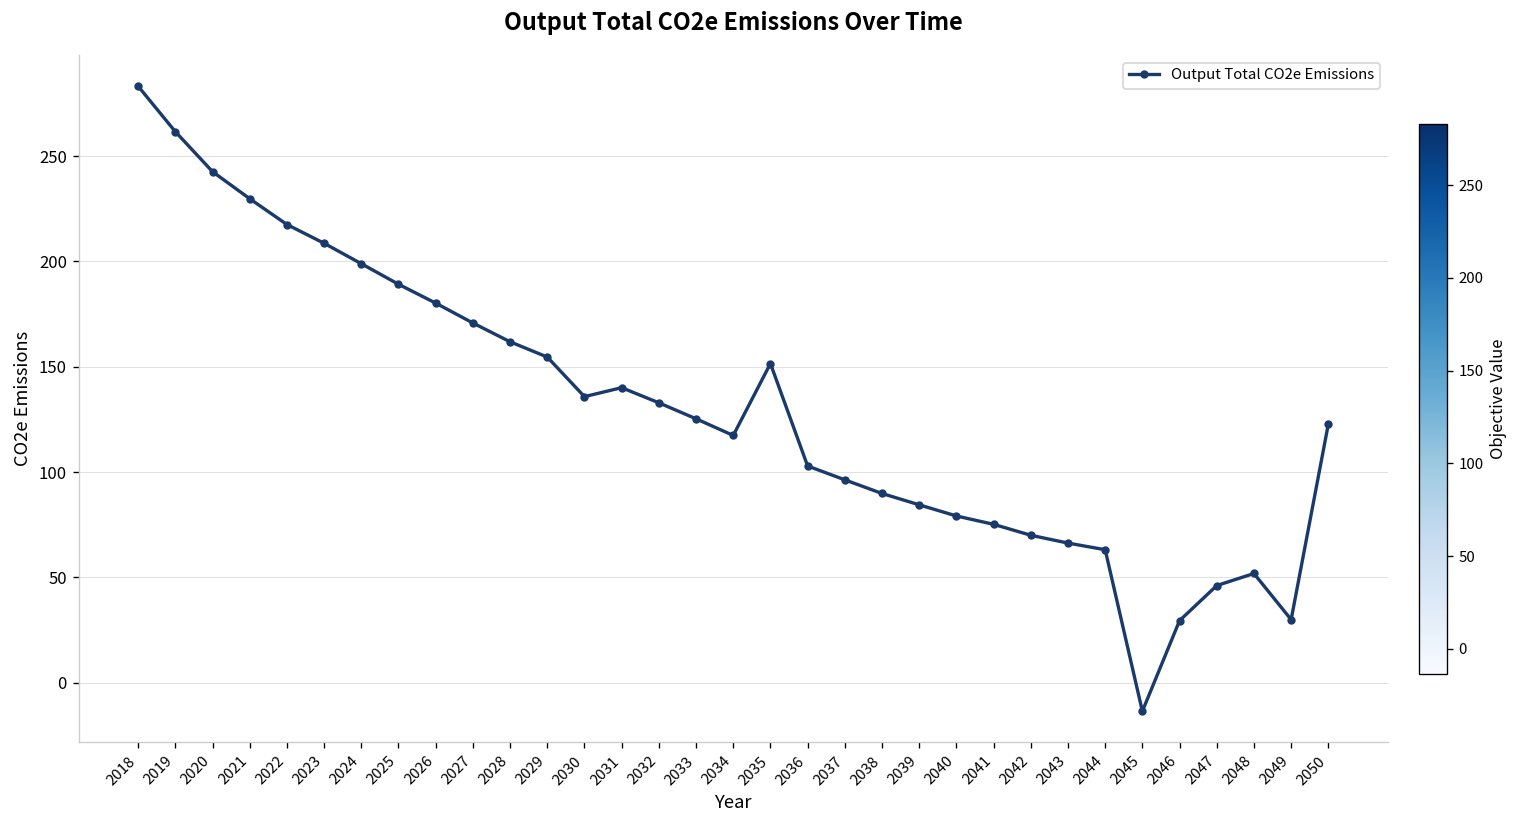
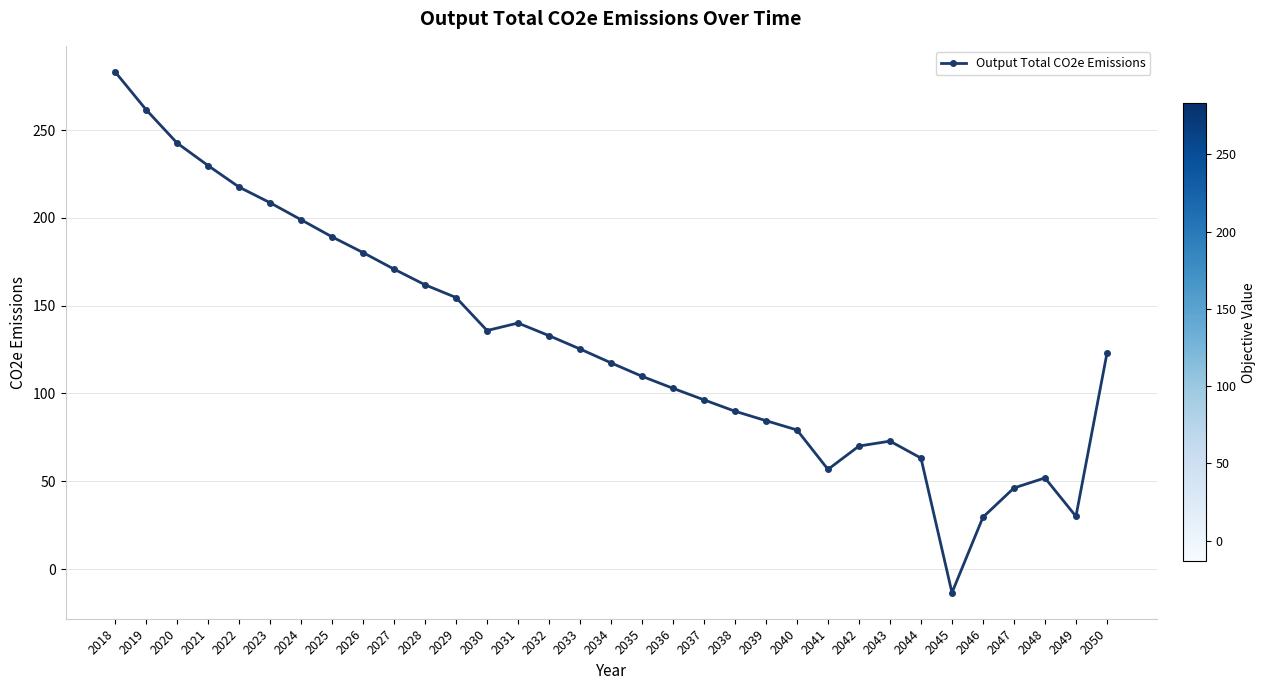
2035: 152 -> 110
2041: 75 -> 57
2043: 66 -> 73
